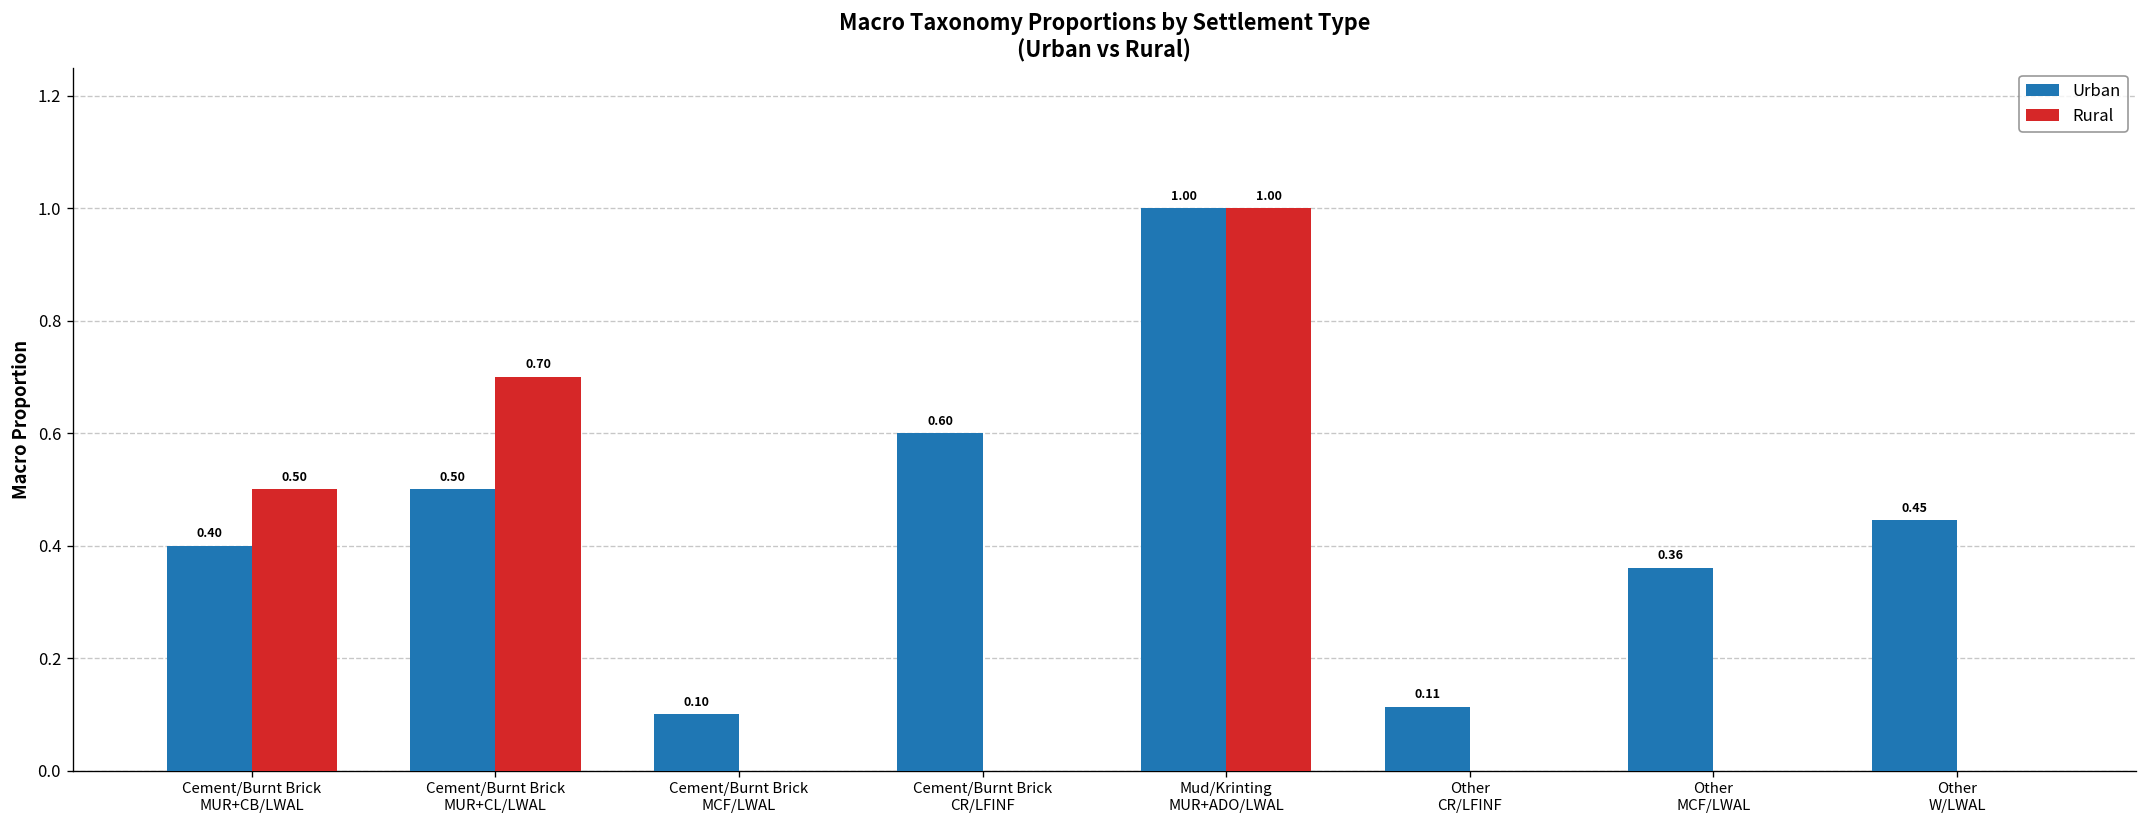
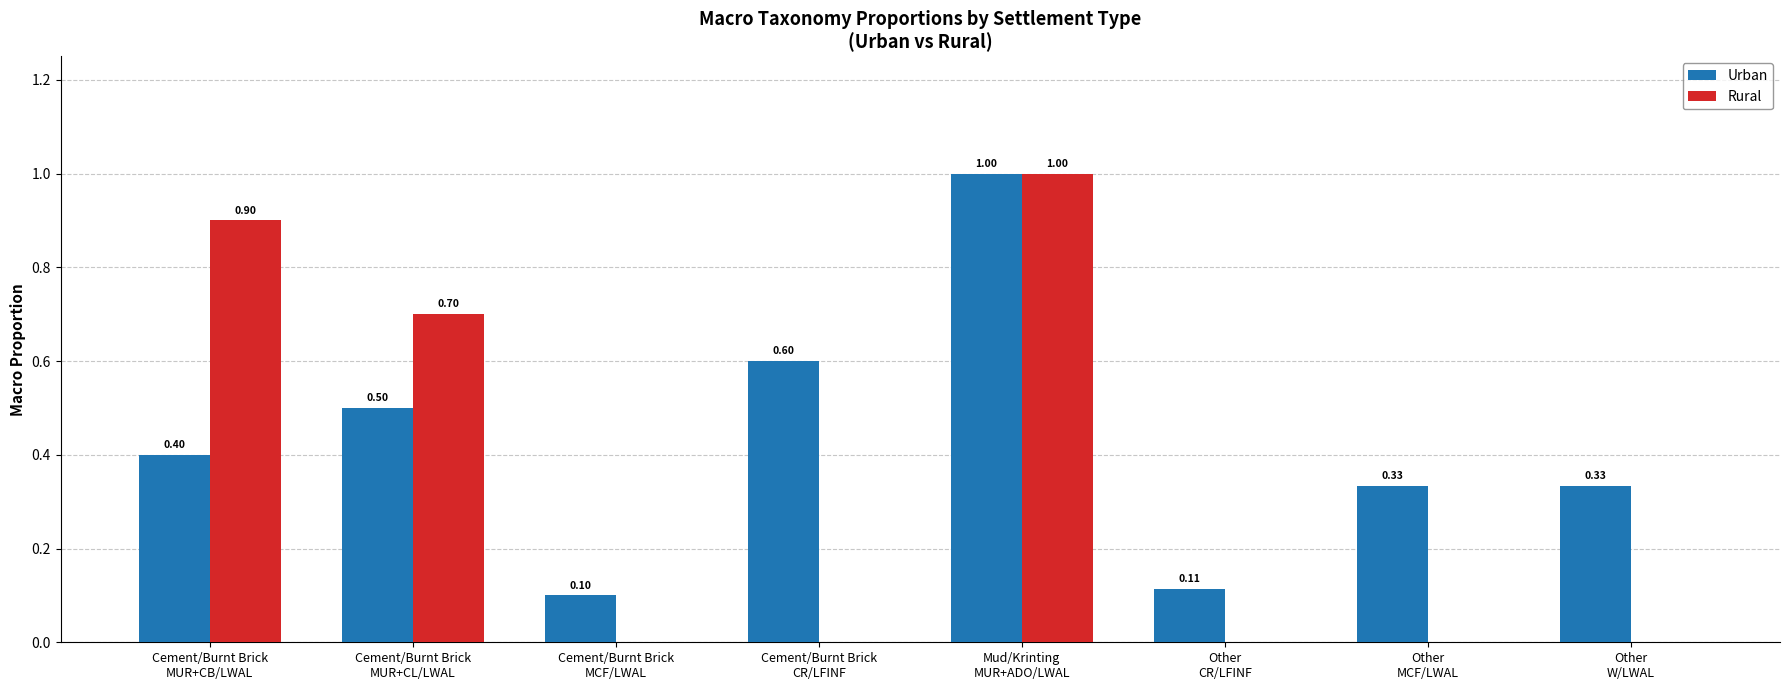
Rural, Cement/Burnt Brick MUR+CB/LWAL: 0.50 -> 0.90
Urban, Other MCF/LWAL: 0.36 -> 0.33
Urban, Other W/LWAL: 0.45 -> 0.33
